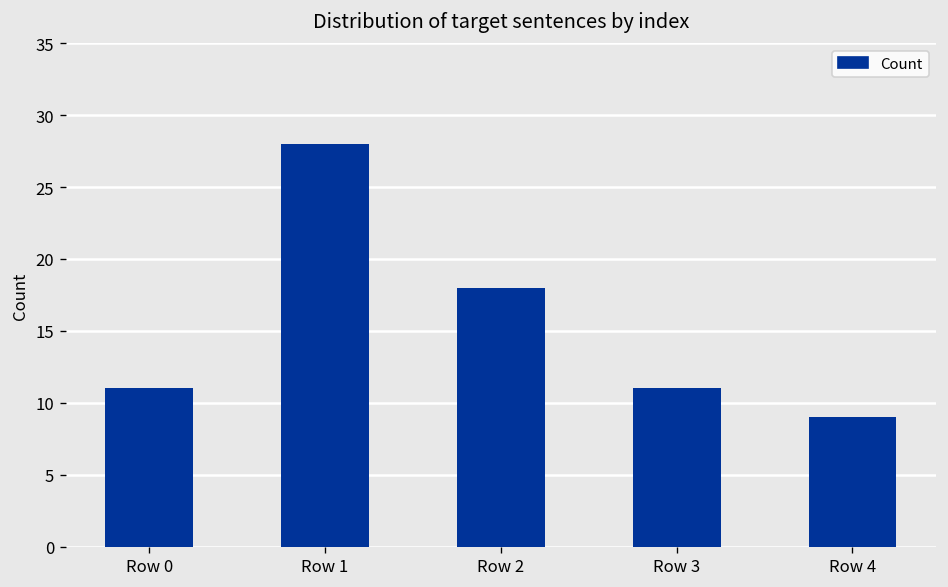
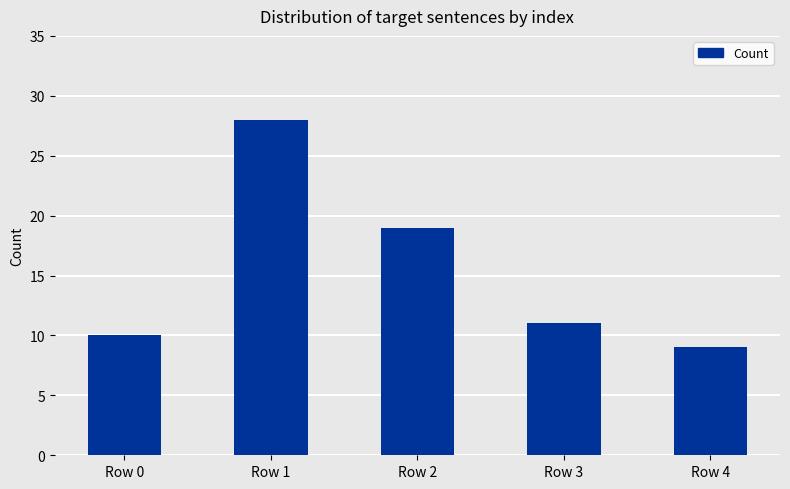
Row 0: 11 -> 10
Row 2: 18 -> 19
